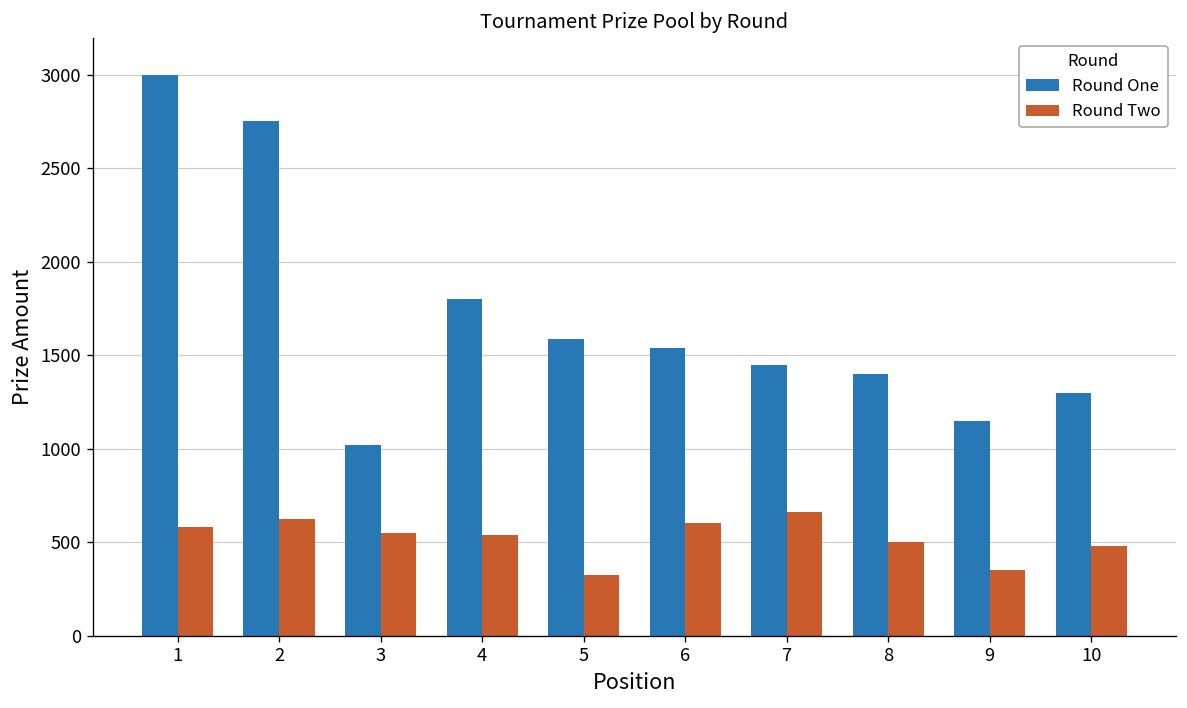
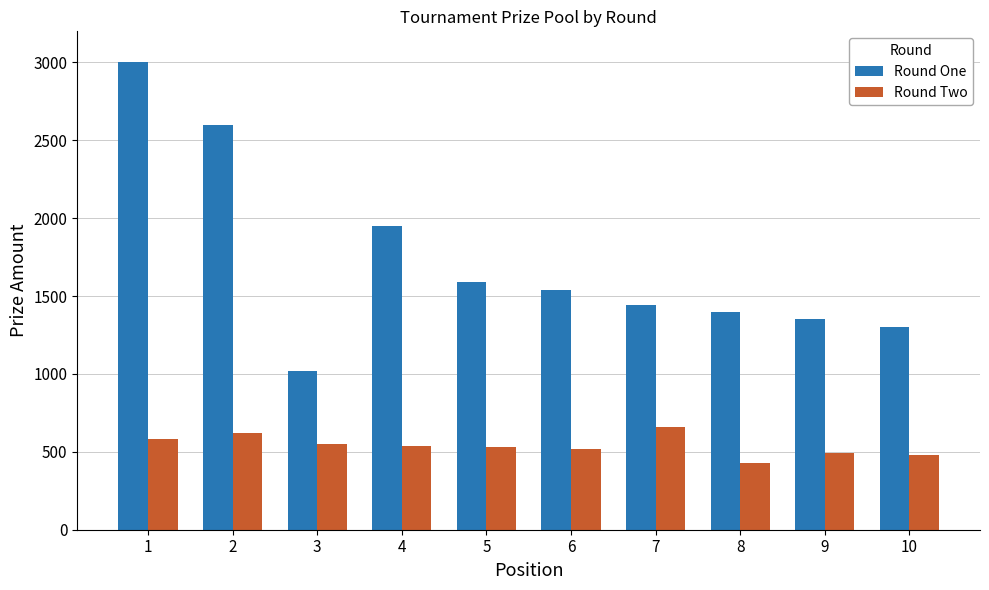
Round One, 2: 2750 -> 2600
Round One, 4: 1800 -> 1950
Round Two, 5: 320 -> 530
Round Two, 6: 600 -> 520
Round Two, 8: 500 -> 430
Round One, 9: 1150 -> 1350
Round Two, 9: 350 -> 490
